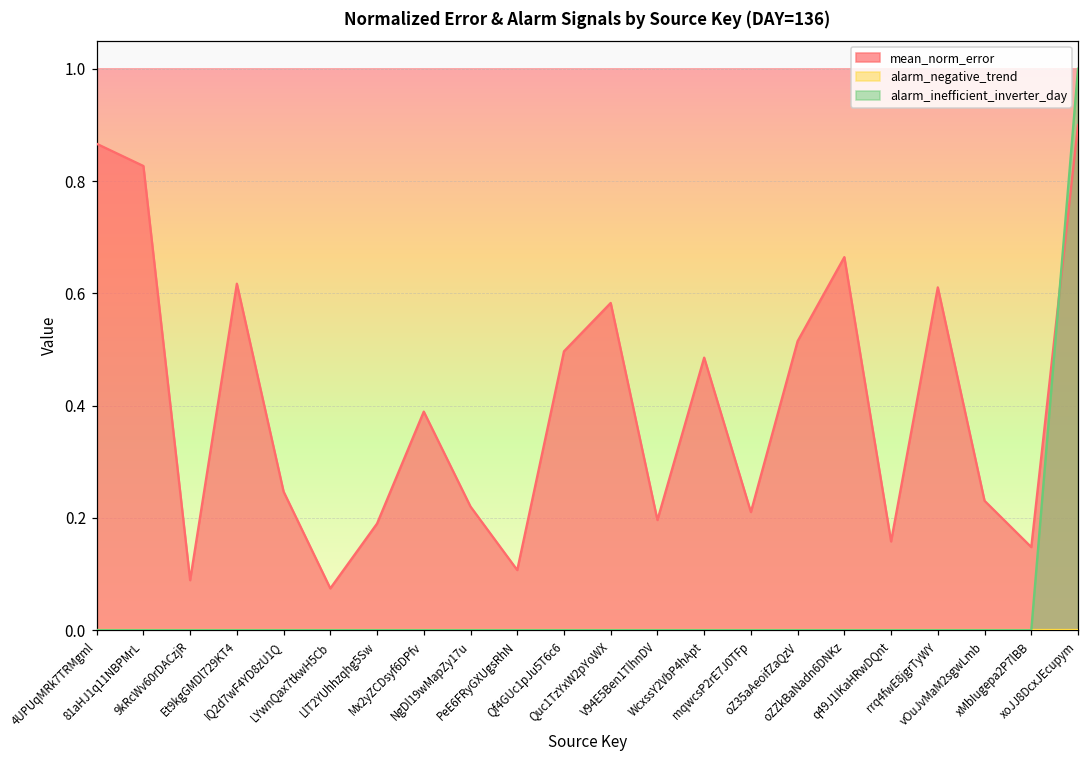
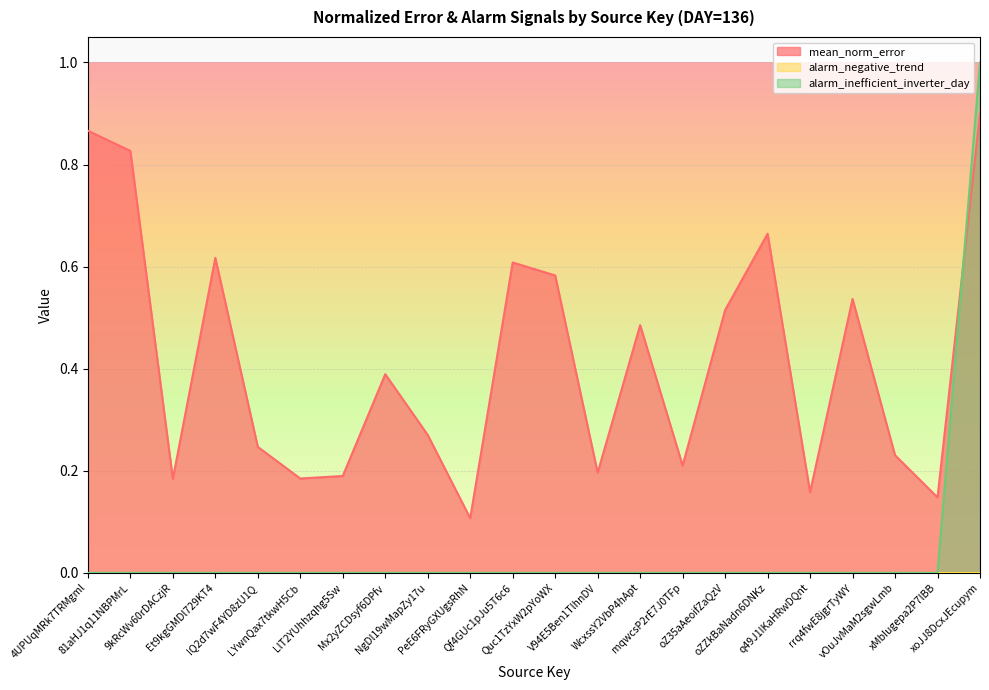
mean_norm_error, 9kRcWv60rDACzjR: 0.09 -> 0.18
mean_norm_error, LYwnQax7tkwH5Cb: 0.07 -> 0.18
mean_norm_error, NgDl19wMapZy17u: 0.22 -> 0.27
mean_norm_error, Qf4GUc1pJu5T6c6: 0.50 -> 0.61
mean_norm_error, rrq4fwE8jgrTyWY: 0.61 -> 0.54
